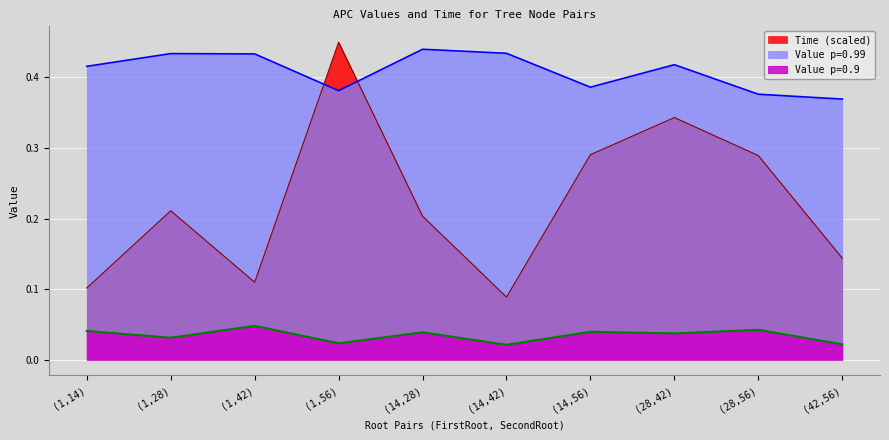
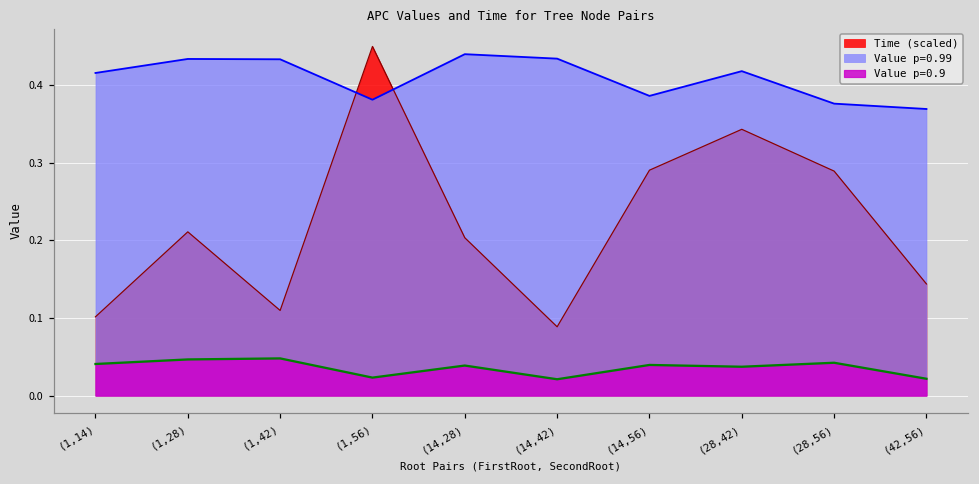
Value p=0.9, (1,28): 0.03 -> 0.05
